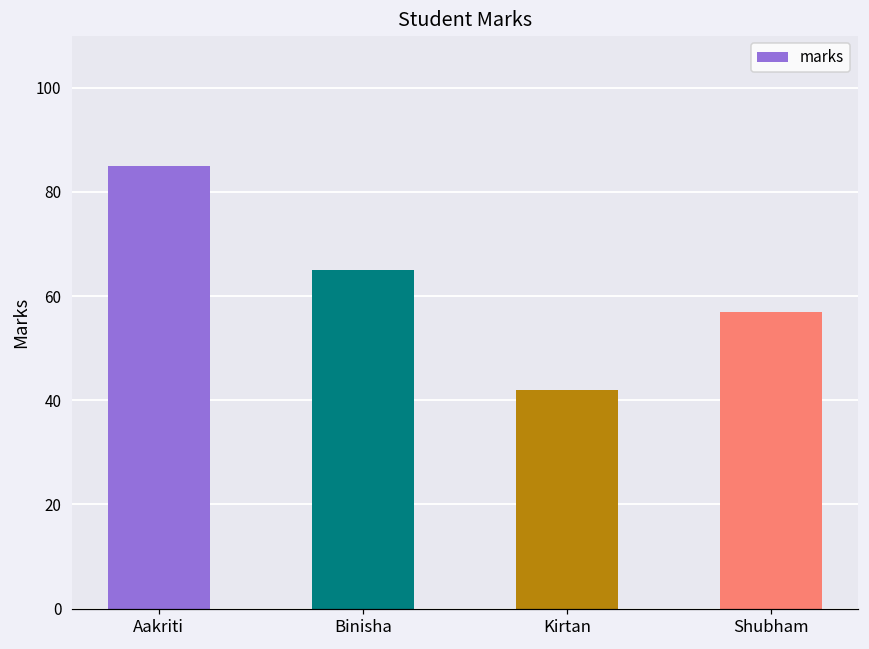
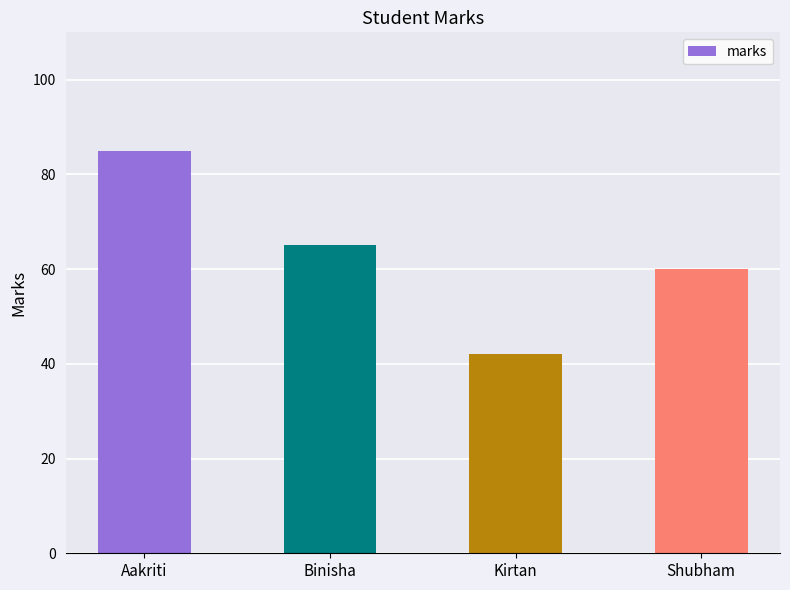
Shubham: 57 -> 60
